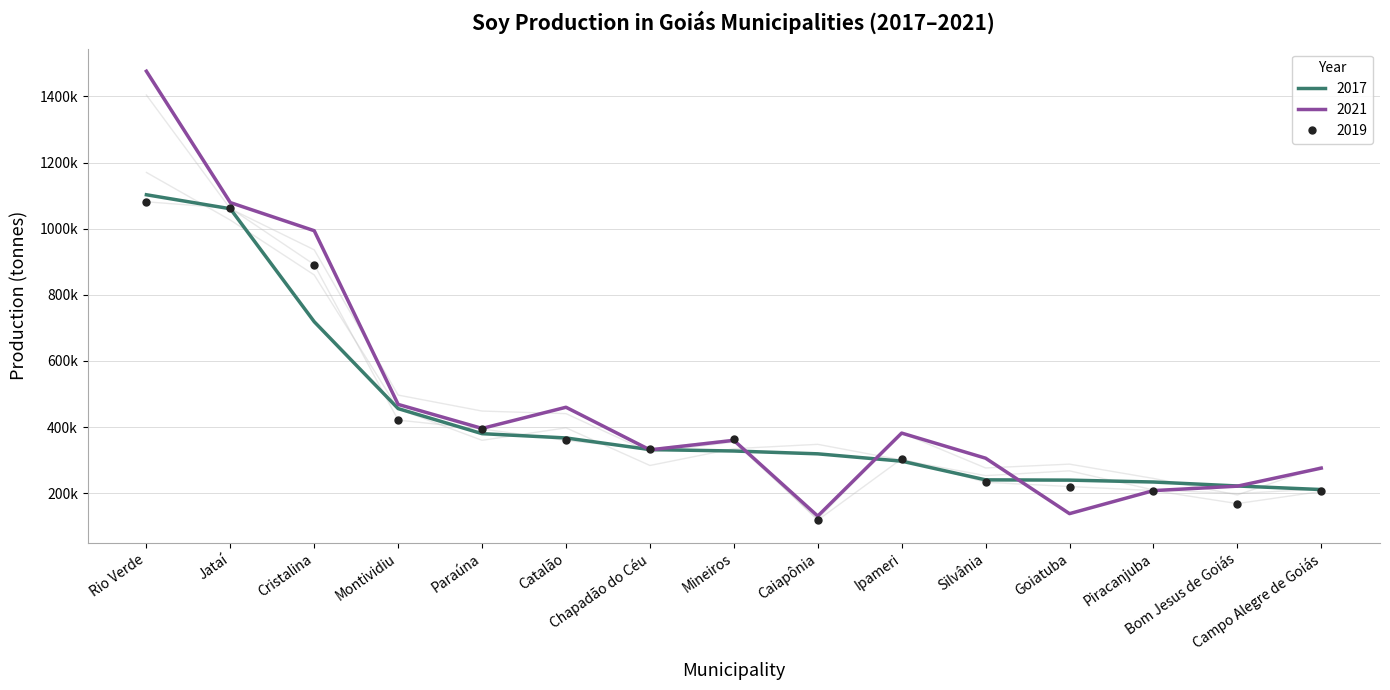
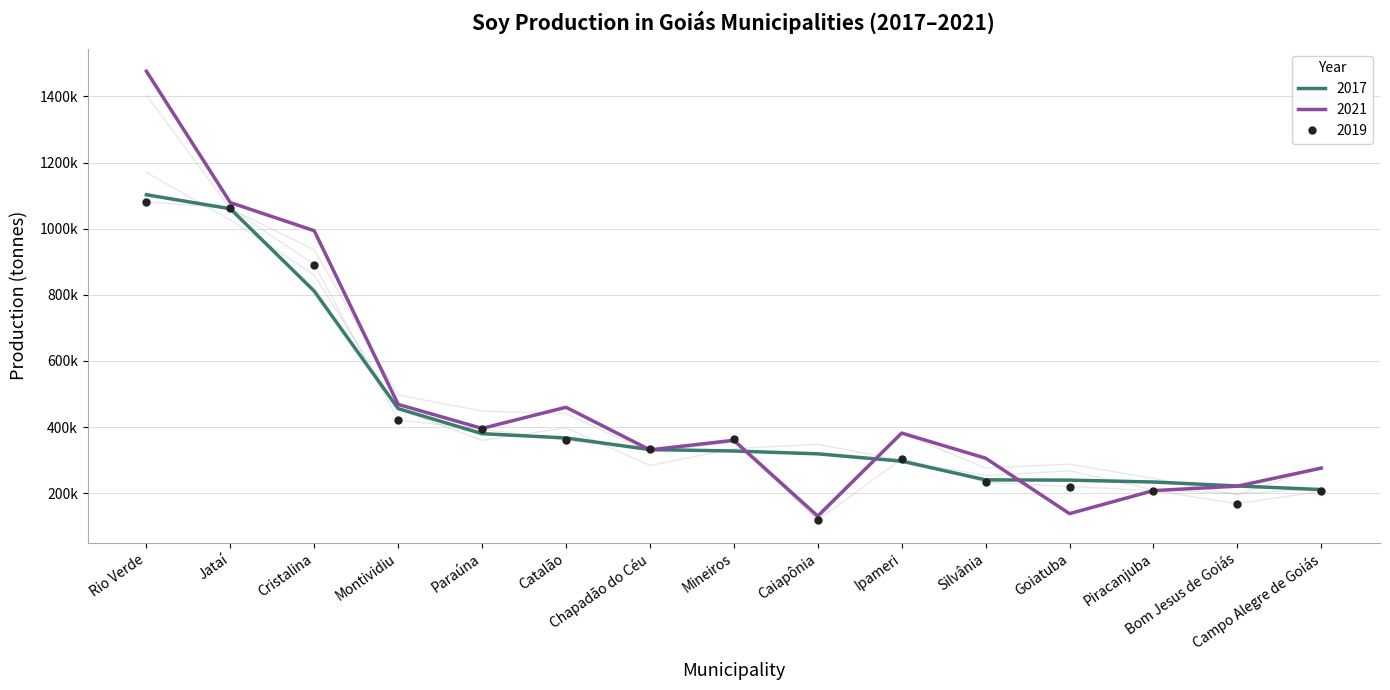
2017, Cristalina: 720000 -> 810000
